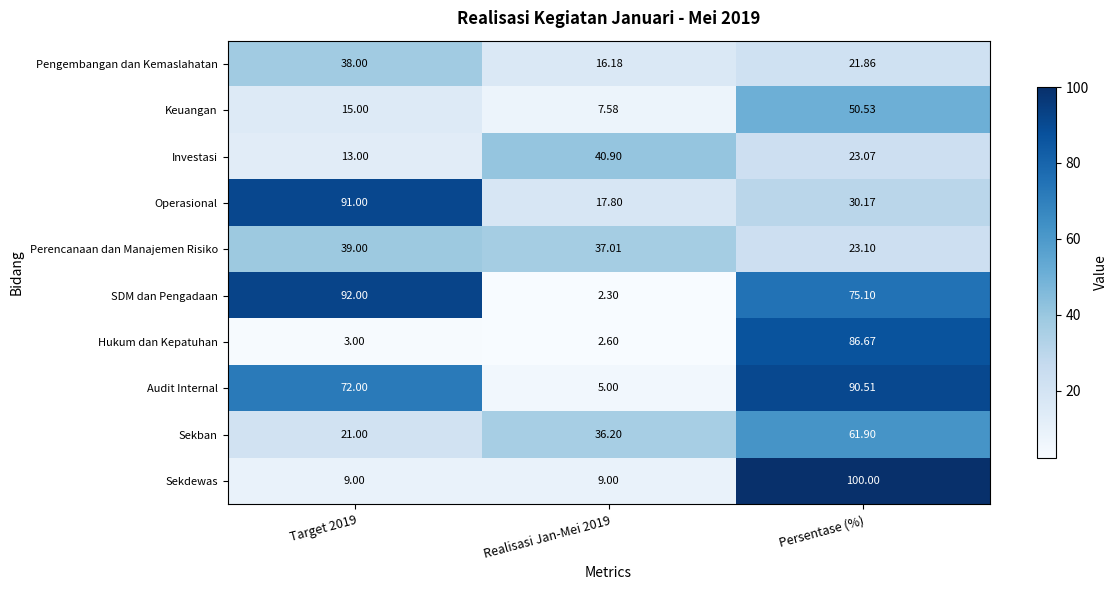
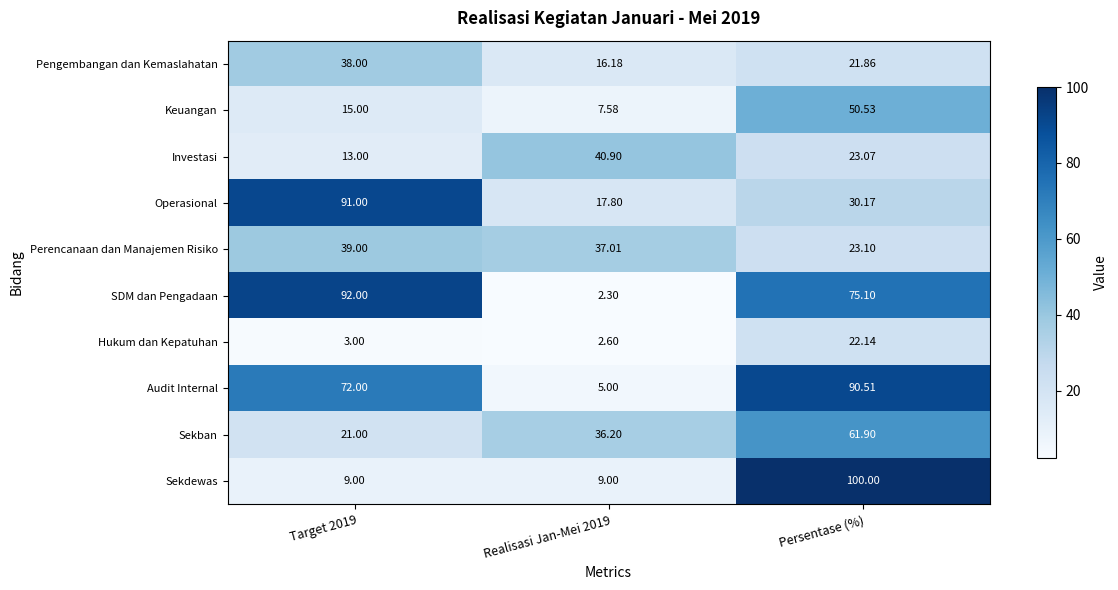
Hukum dan Kepatuhan, Persentase (%): 86.67 -> 22.14
